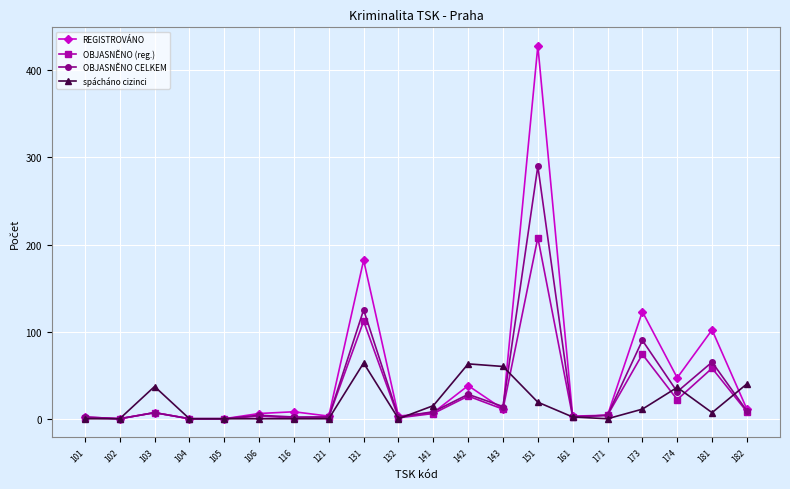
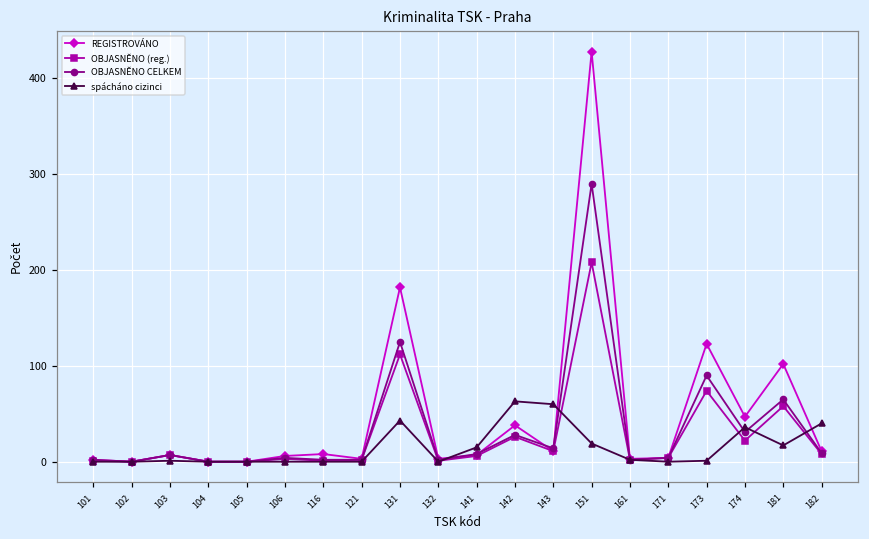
spácháno cizinci, 103: 40 -> 0
spácháno cizinci, 131: 60 -> 40
spácháno cizinci, 173: 10 -> 0
spácháno cizinci, 181: 10 -> 20
